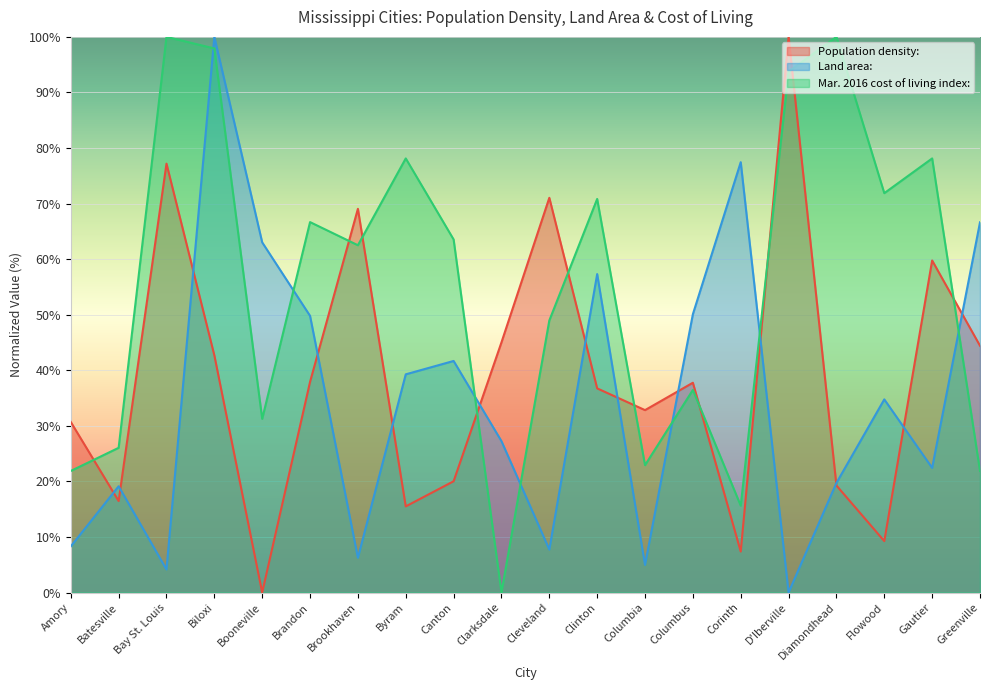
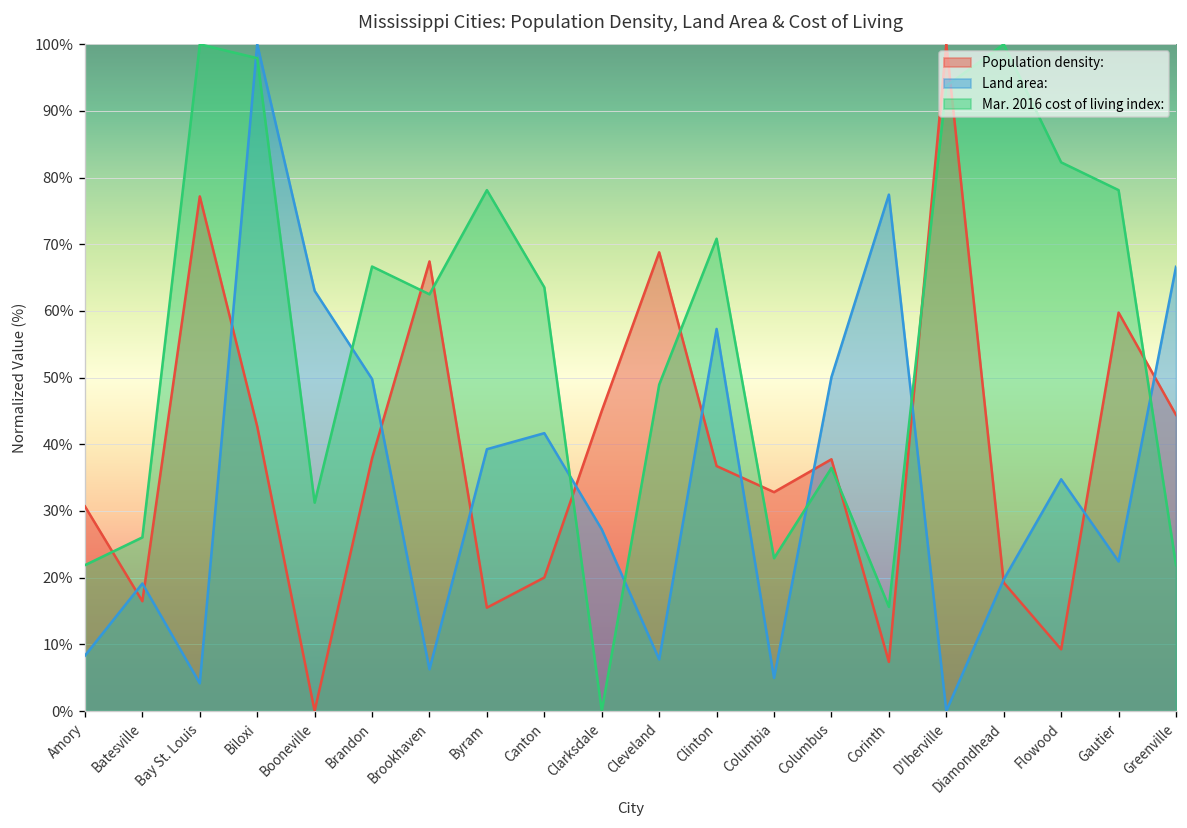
Population density:, Brookhaven: 69% -> 67%
Population density:, Cleveland: 71% -> 69%
Mar. 2016 cost of living index:, Flowood: 72% -> 82%
